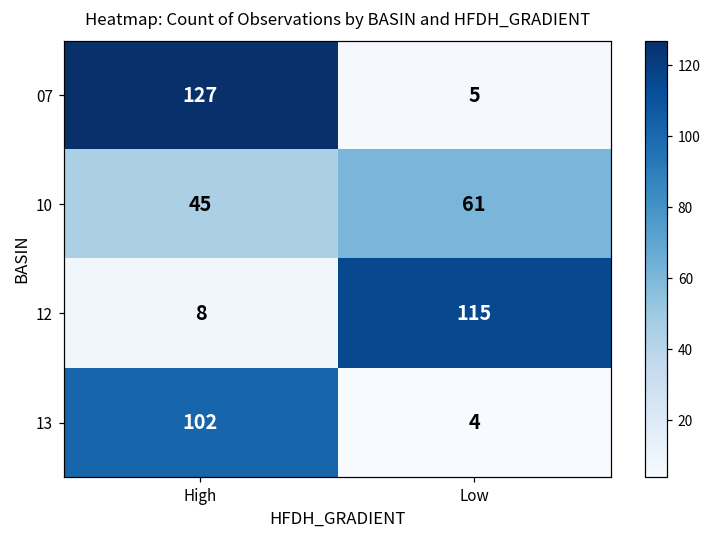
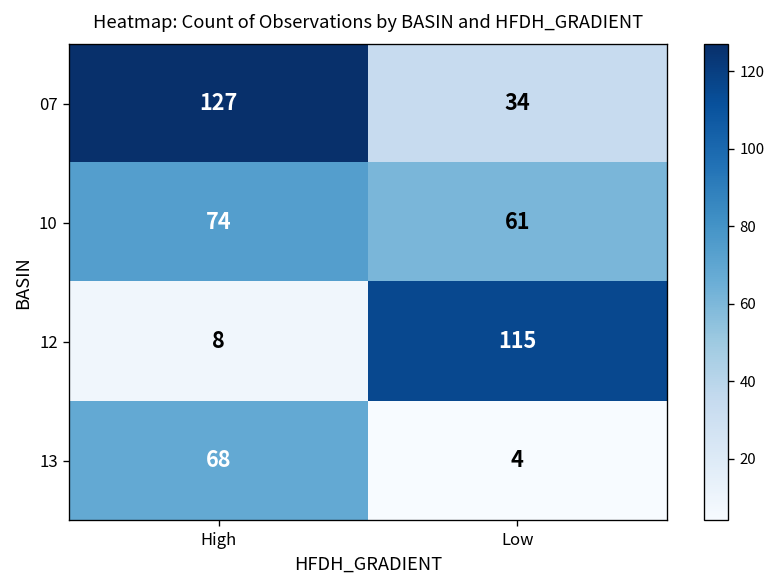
07, Low: 5 -> 34
10, High: 45 -> 74
13, High: 102 -> 68
